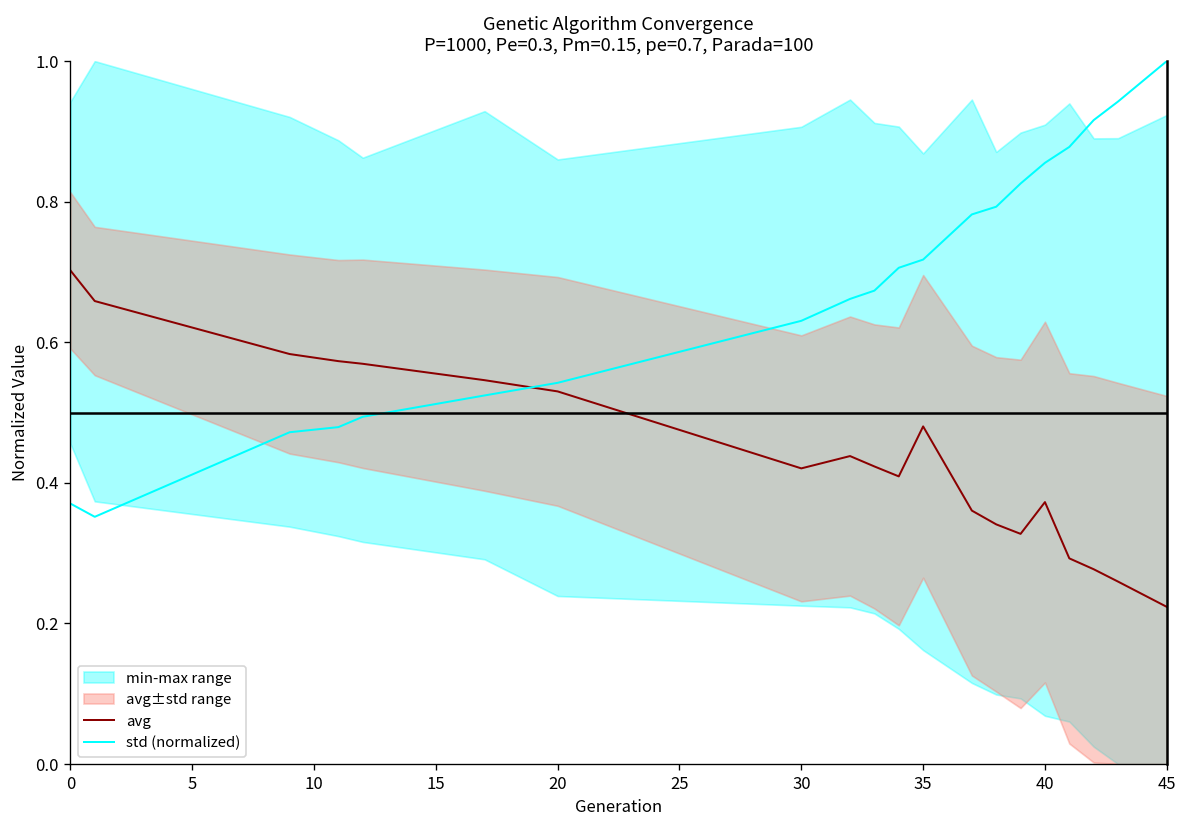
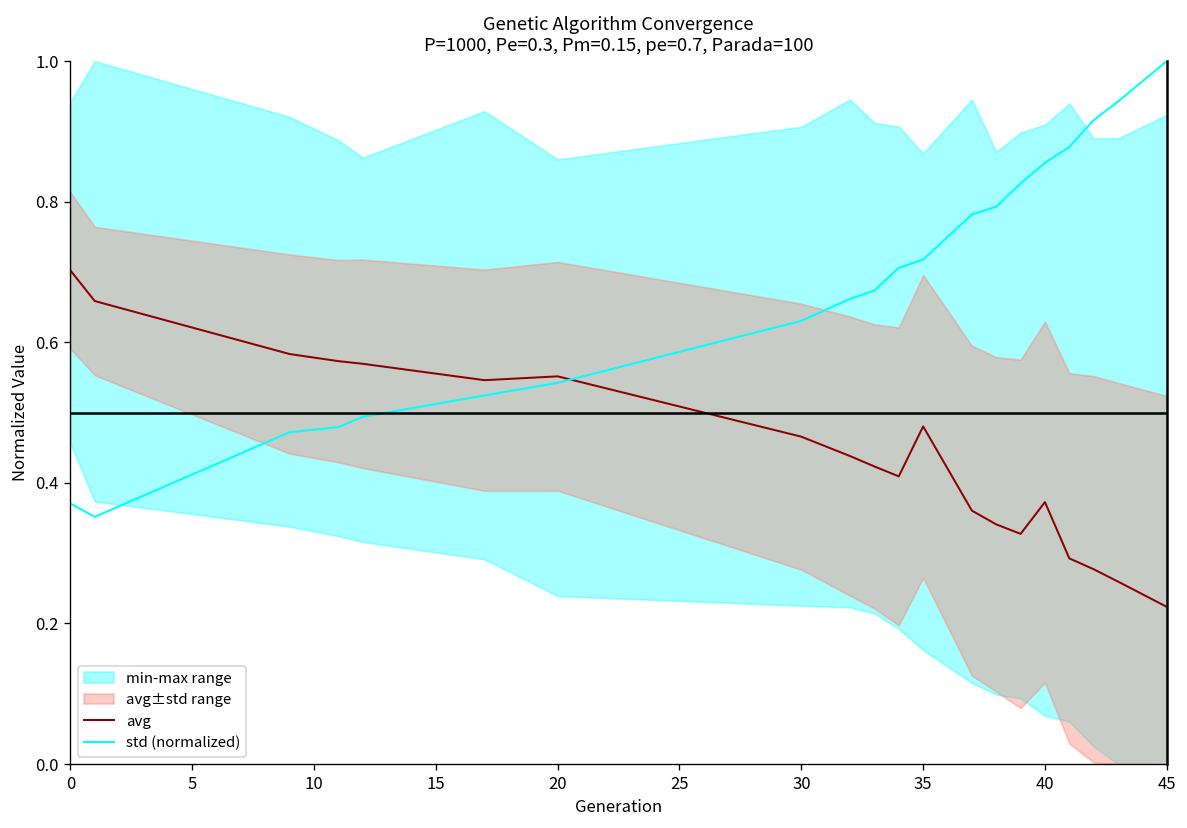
avg, 20: 0.53 -> 0.55
avg, 30: 0.42 -> 0.47
